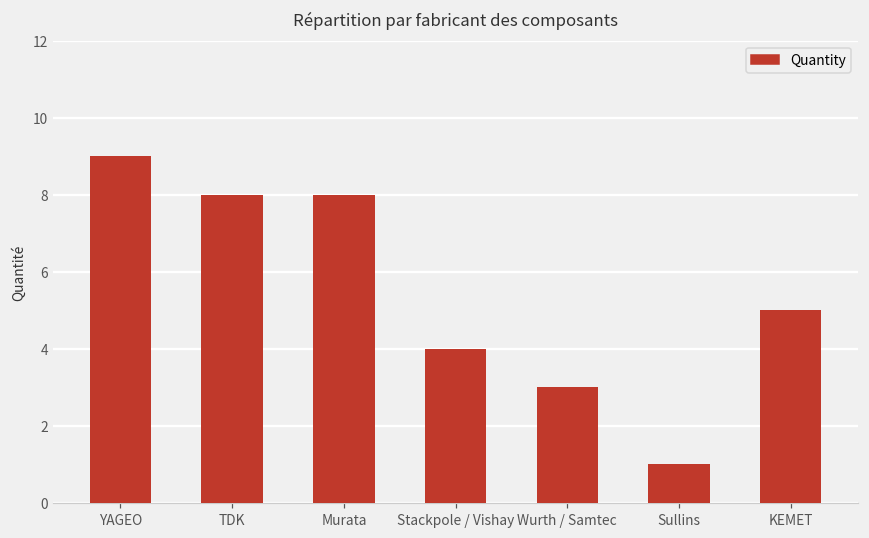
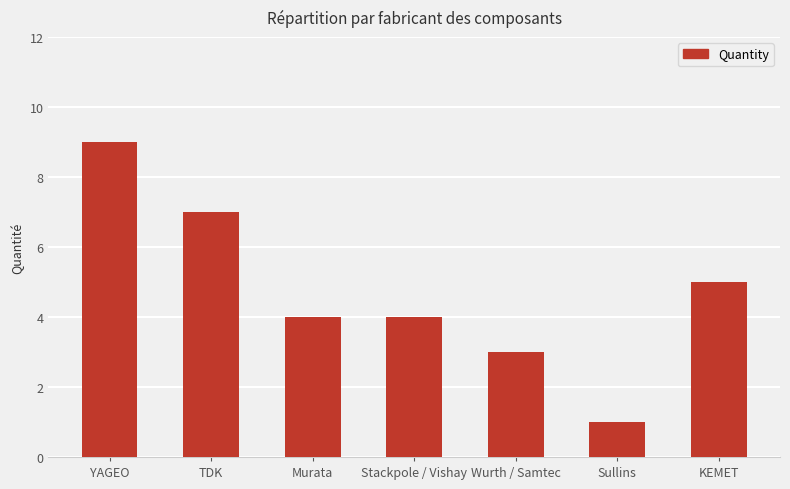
TDK: 8 -> 7
Murata: 8 -> 4
